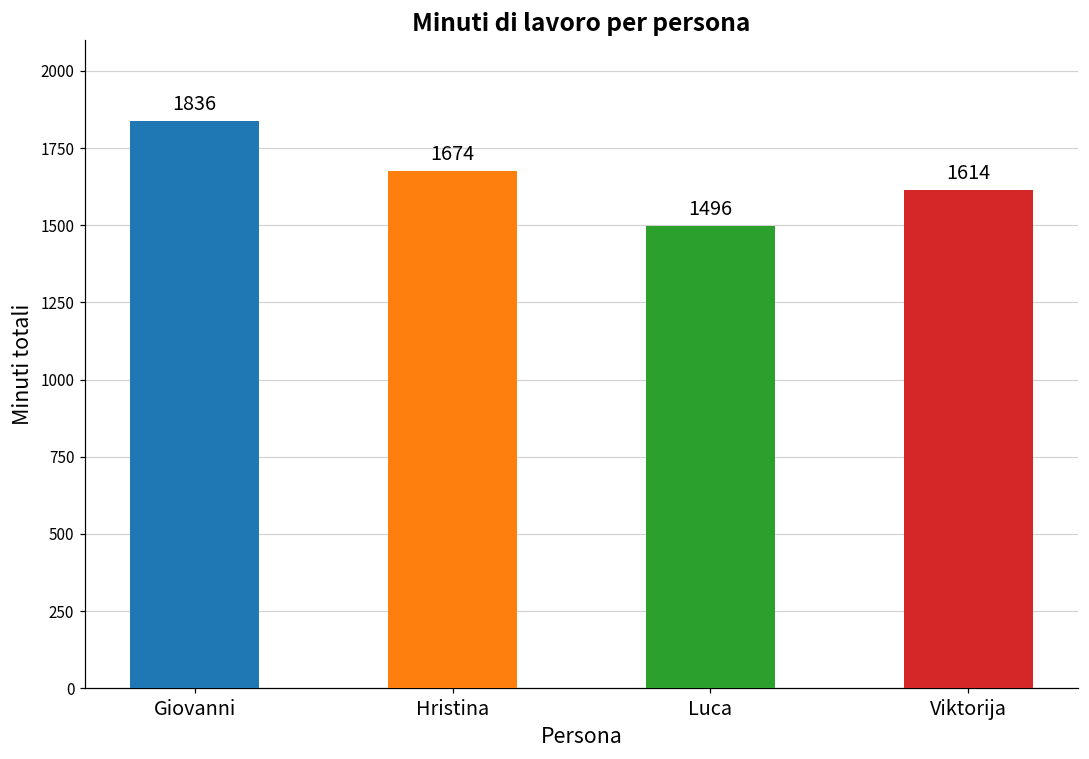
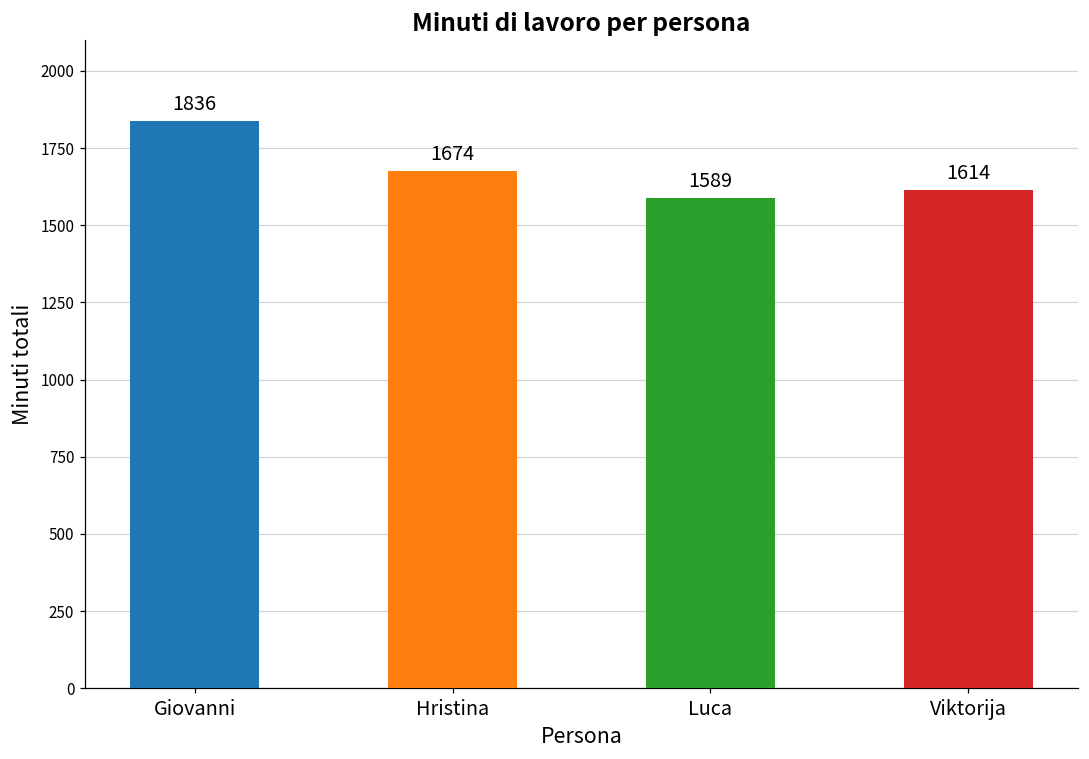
Luca: 1496 -> 1589
